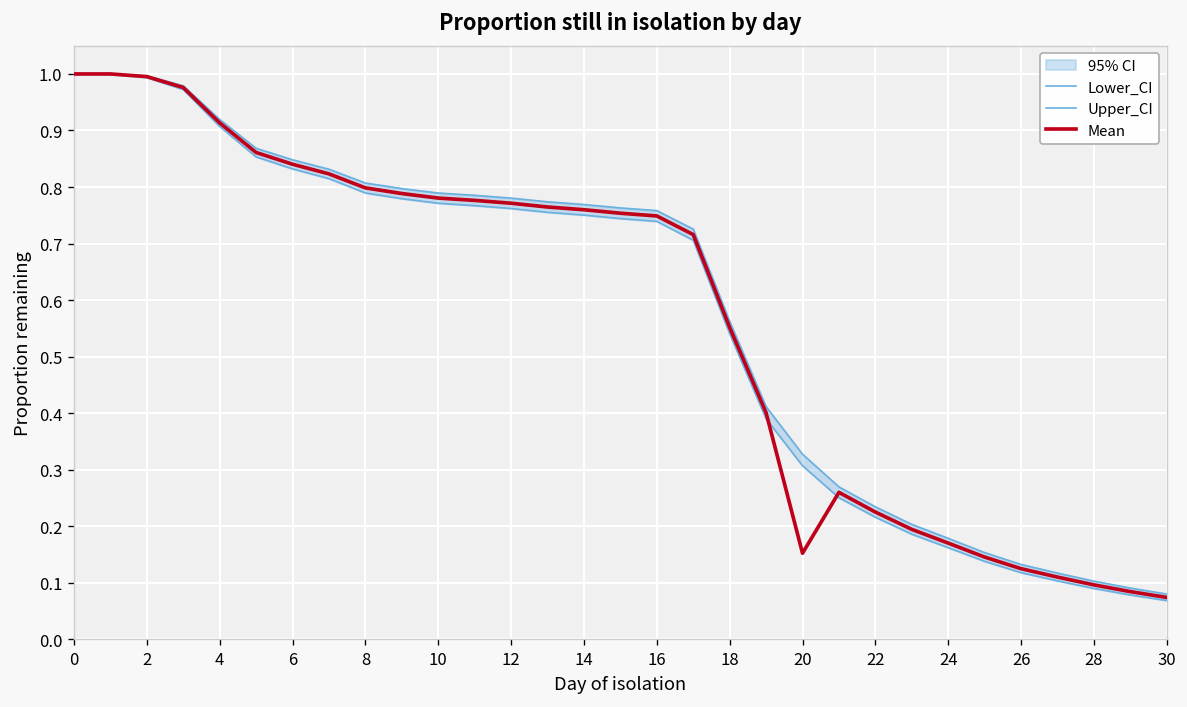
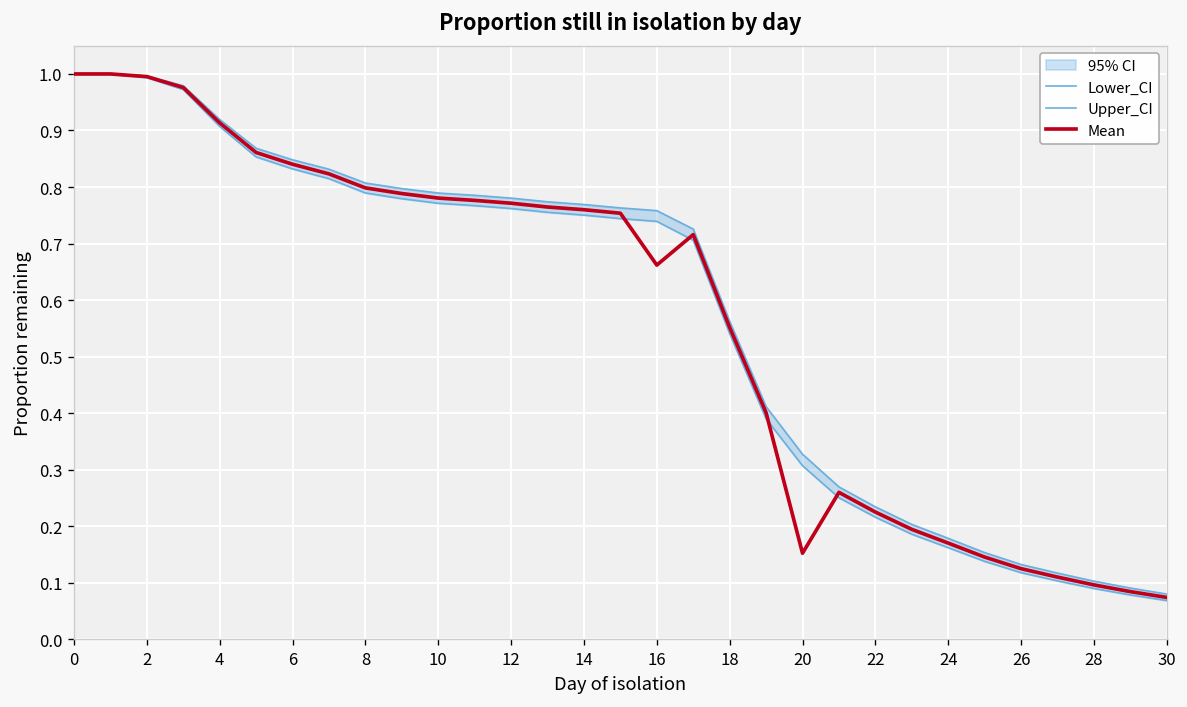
Mean, 16: 0.75 -> 0.66
